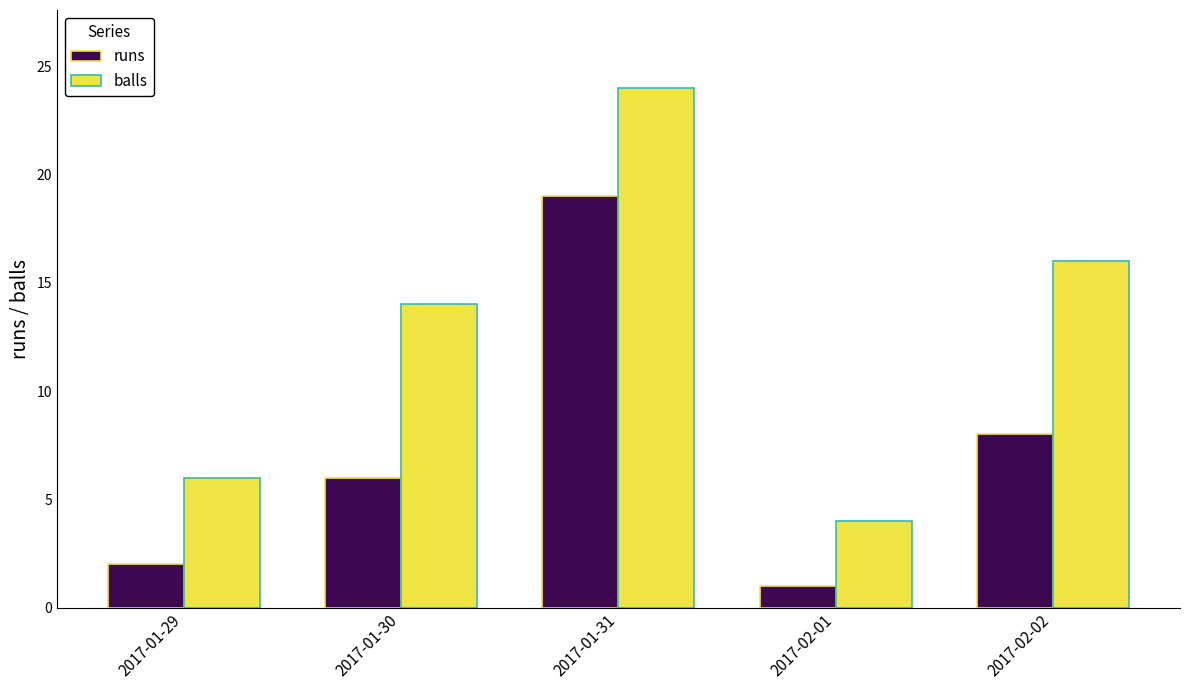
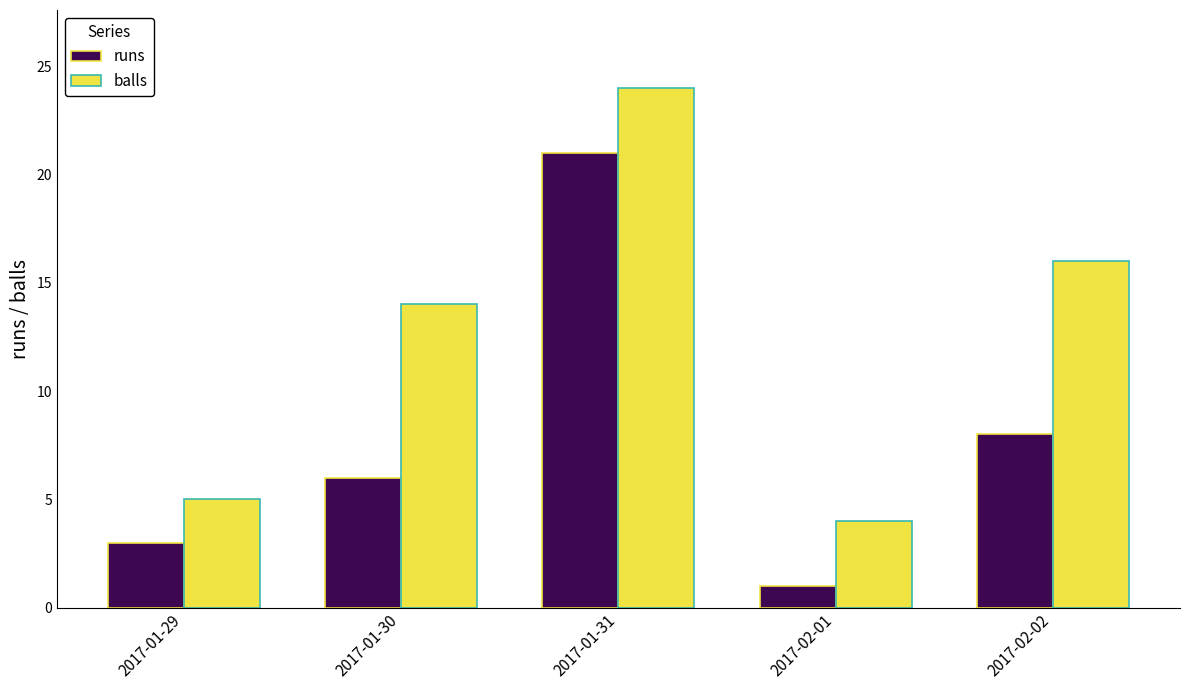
runs, 2017-01-29: 2 -> 3
balls, 2017-01-29: 6 -> 5
runs, 2017-01-31: 19 -> 21
